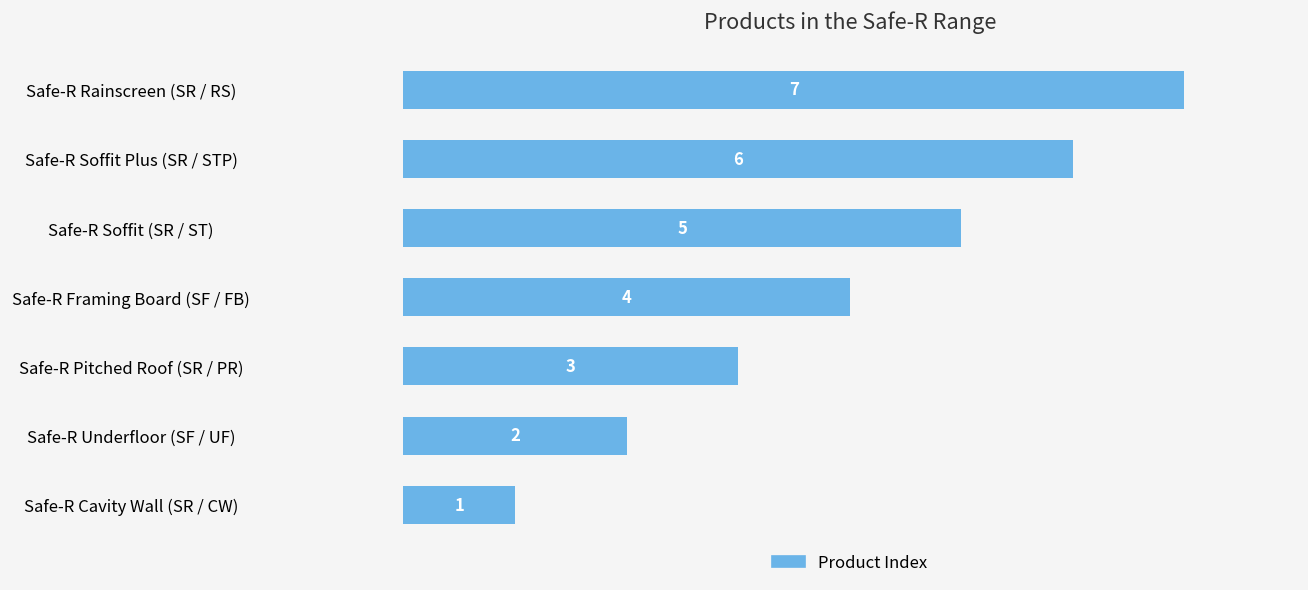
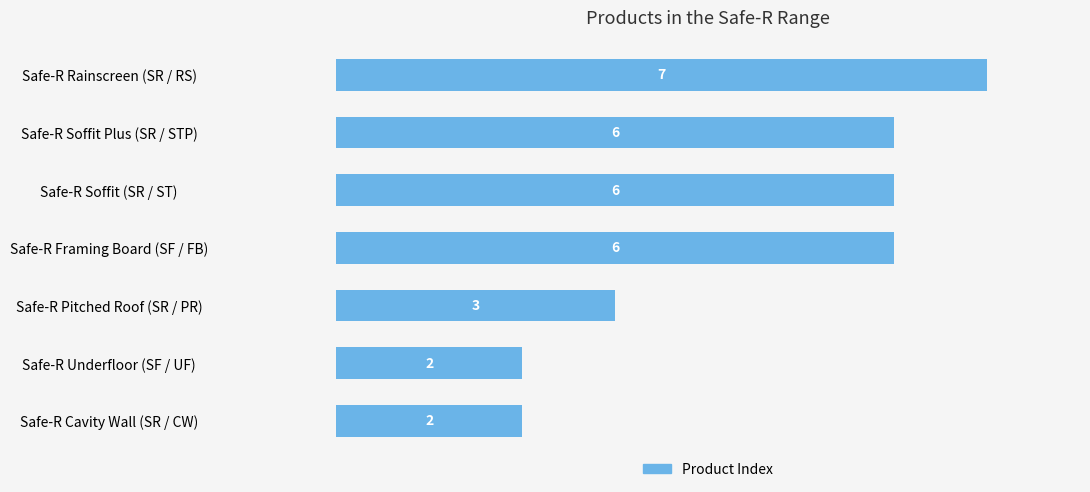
Safe-R Soffit (SR / ST): 5 -> 6
Safe-R Framing Board (SF / FB): 4 -> 6
Safe-R Cavity Wall (SR / CW): 1 -> 2
